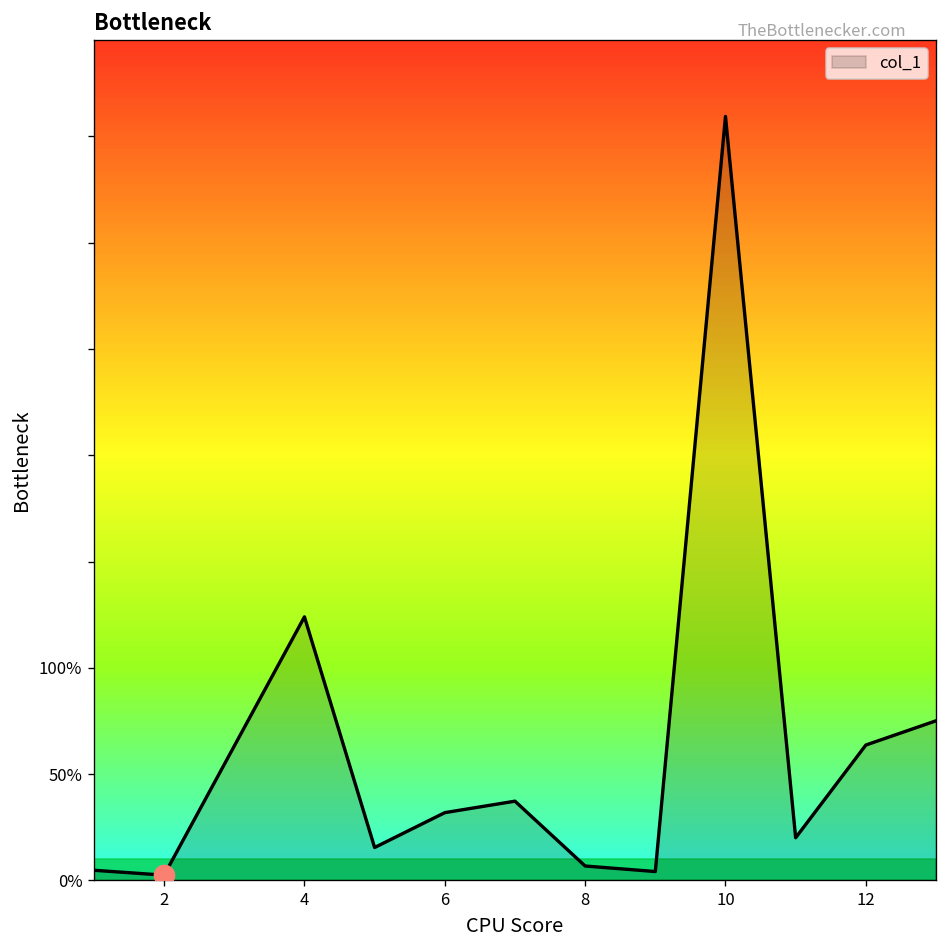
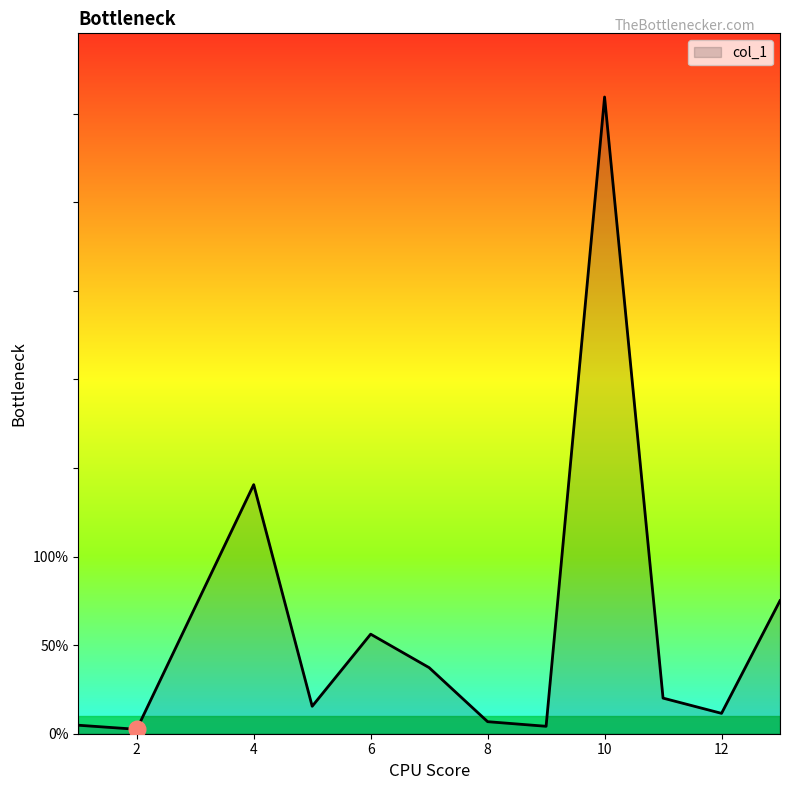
col_1, 4: 124% -> 141%
col_1, 6: 32% -> 56%
col_1, 12: 64% -> 12%
